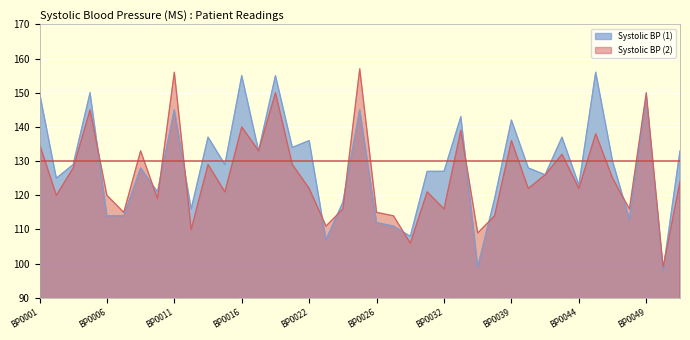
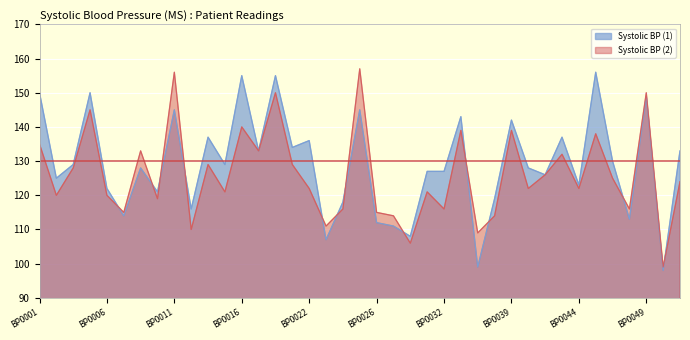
Systolic BP (1), BP0006: 114 -> 122
Systolic BP (2), BP0039: 136 -> 139
